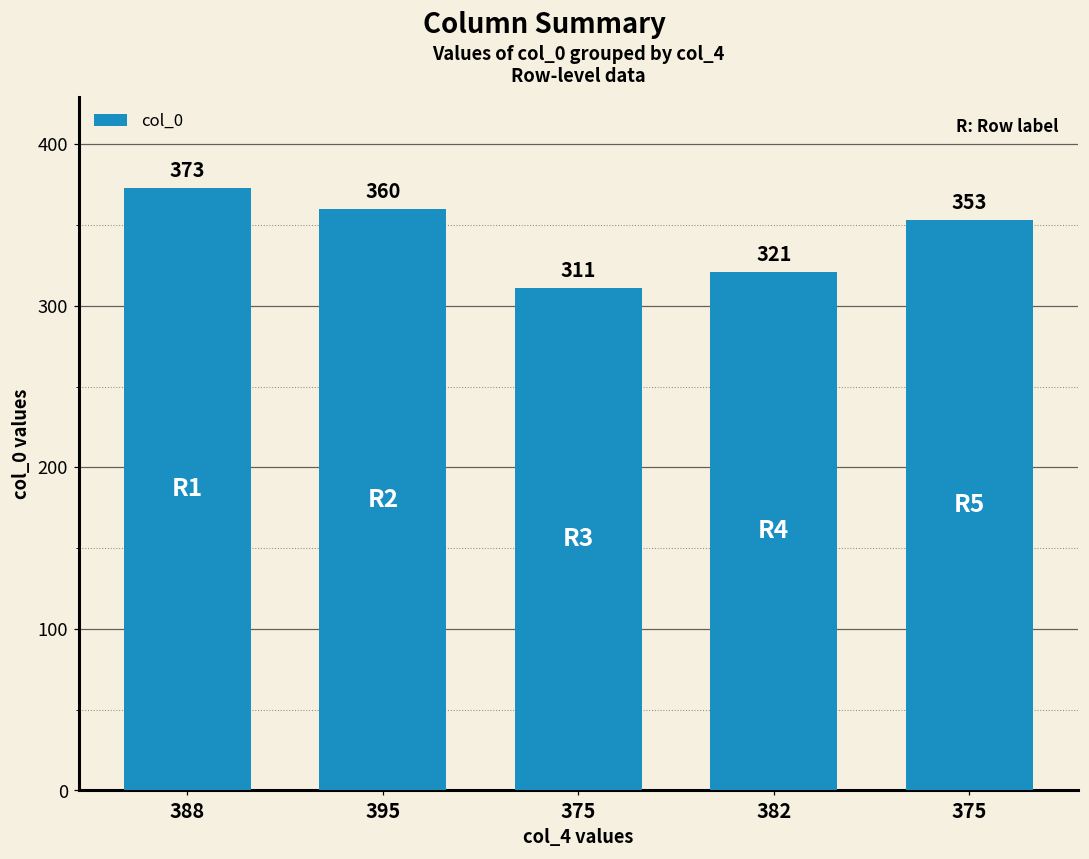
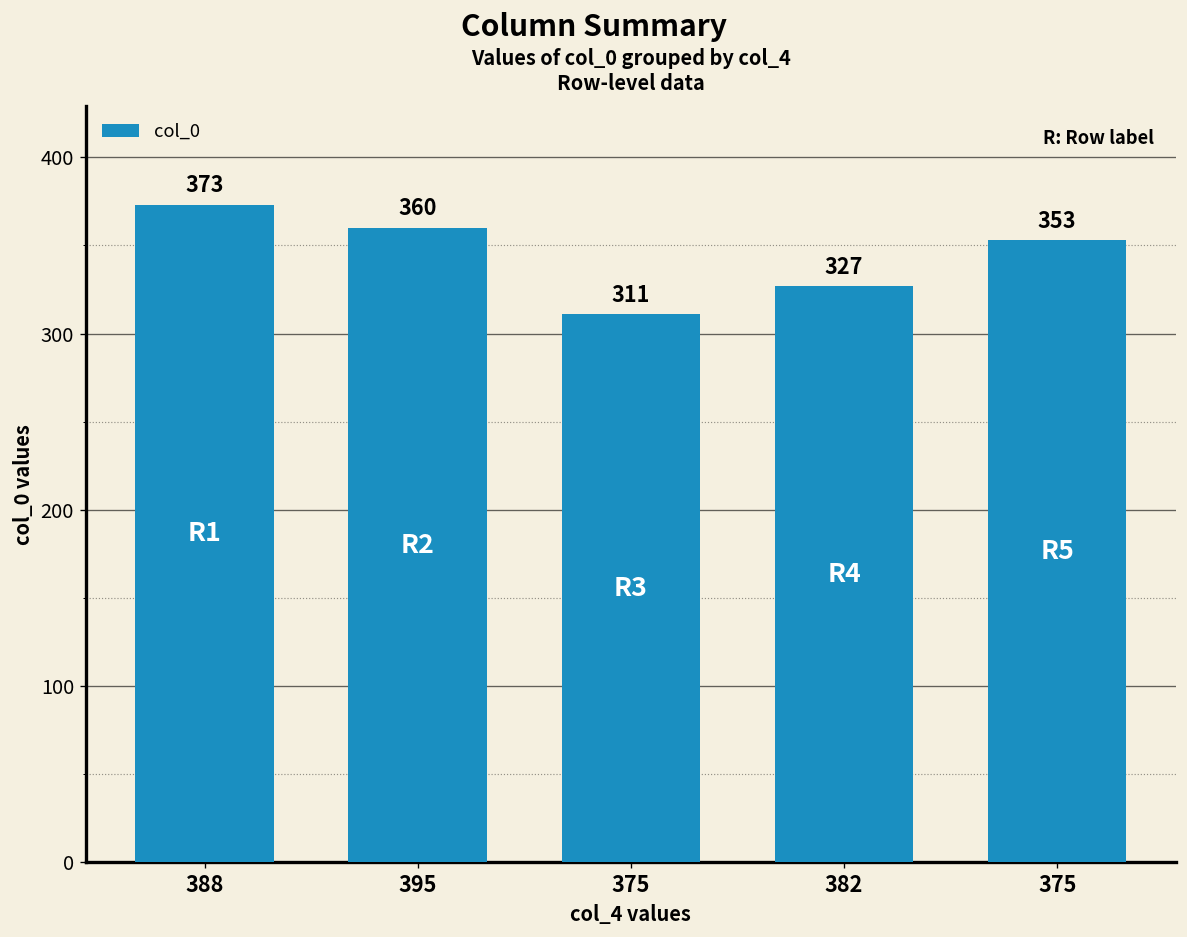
382: 321 -> 327
